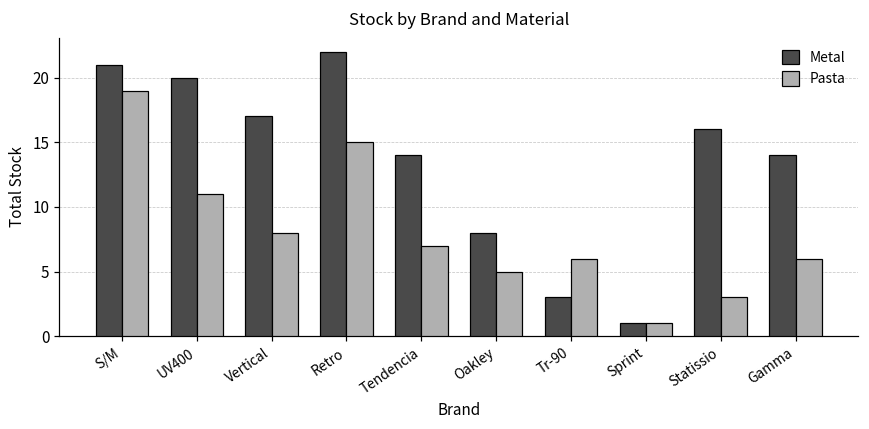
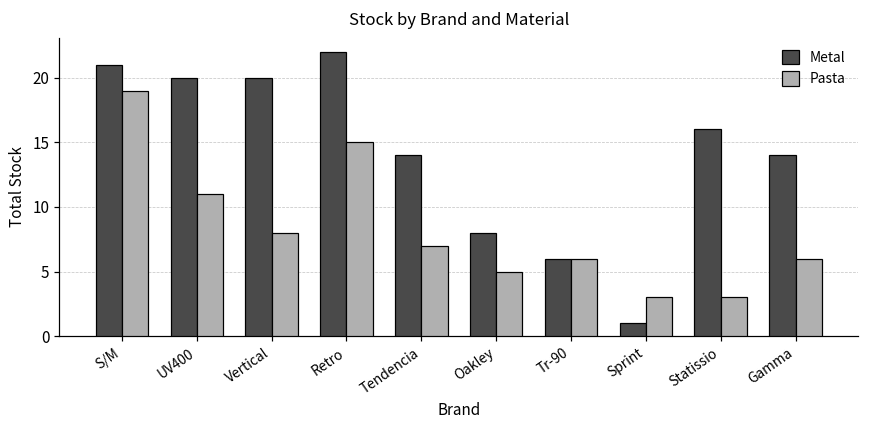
Metal, Vertical: 17 -> 20
Metal, Tr-90: 3 -> 6
Pasta, Sprint: 1 -> 3
